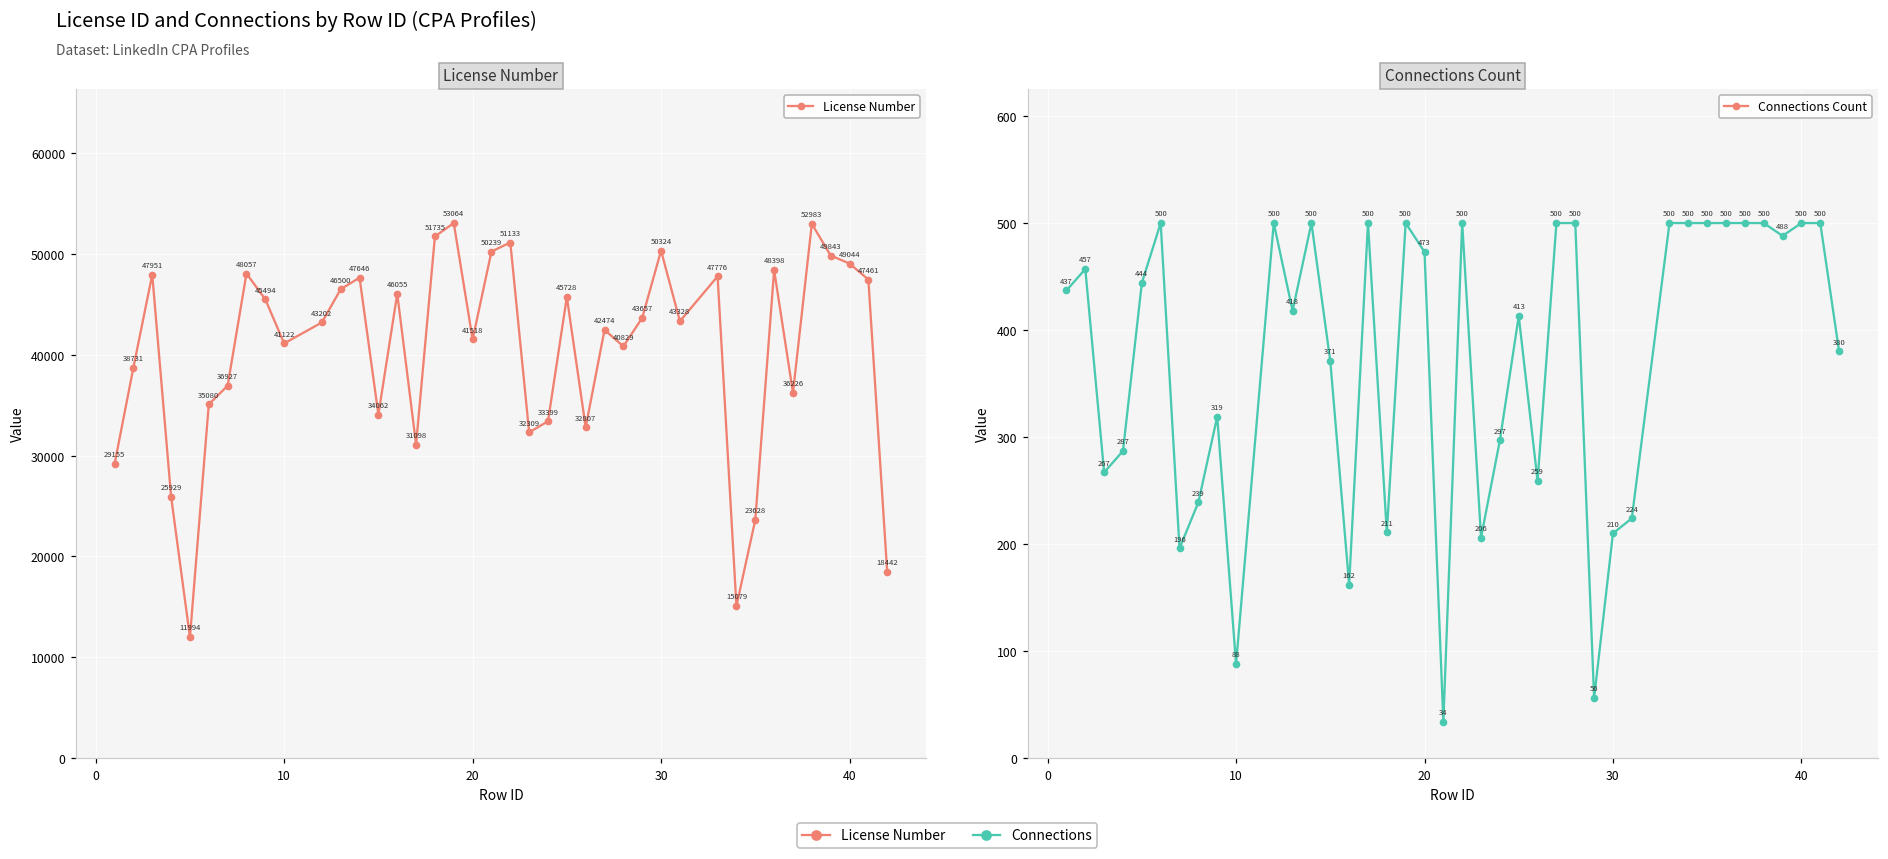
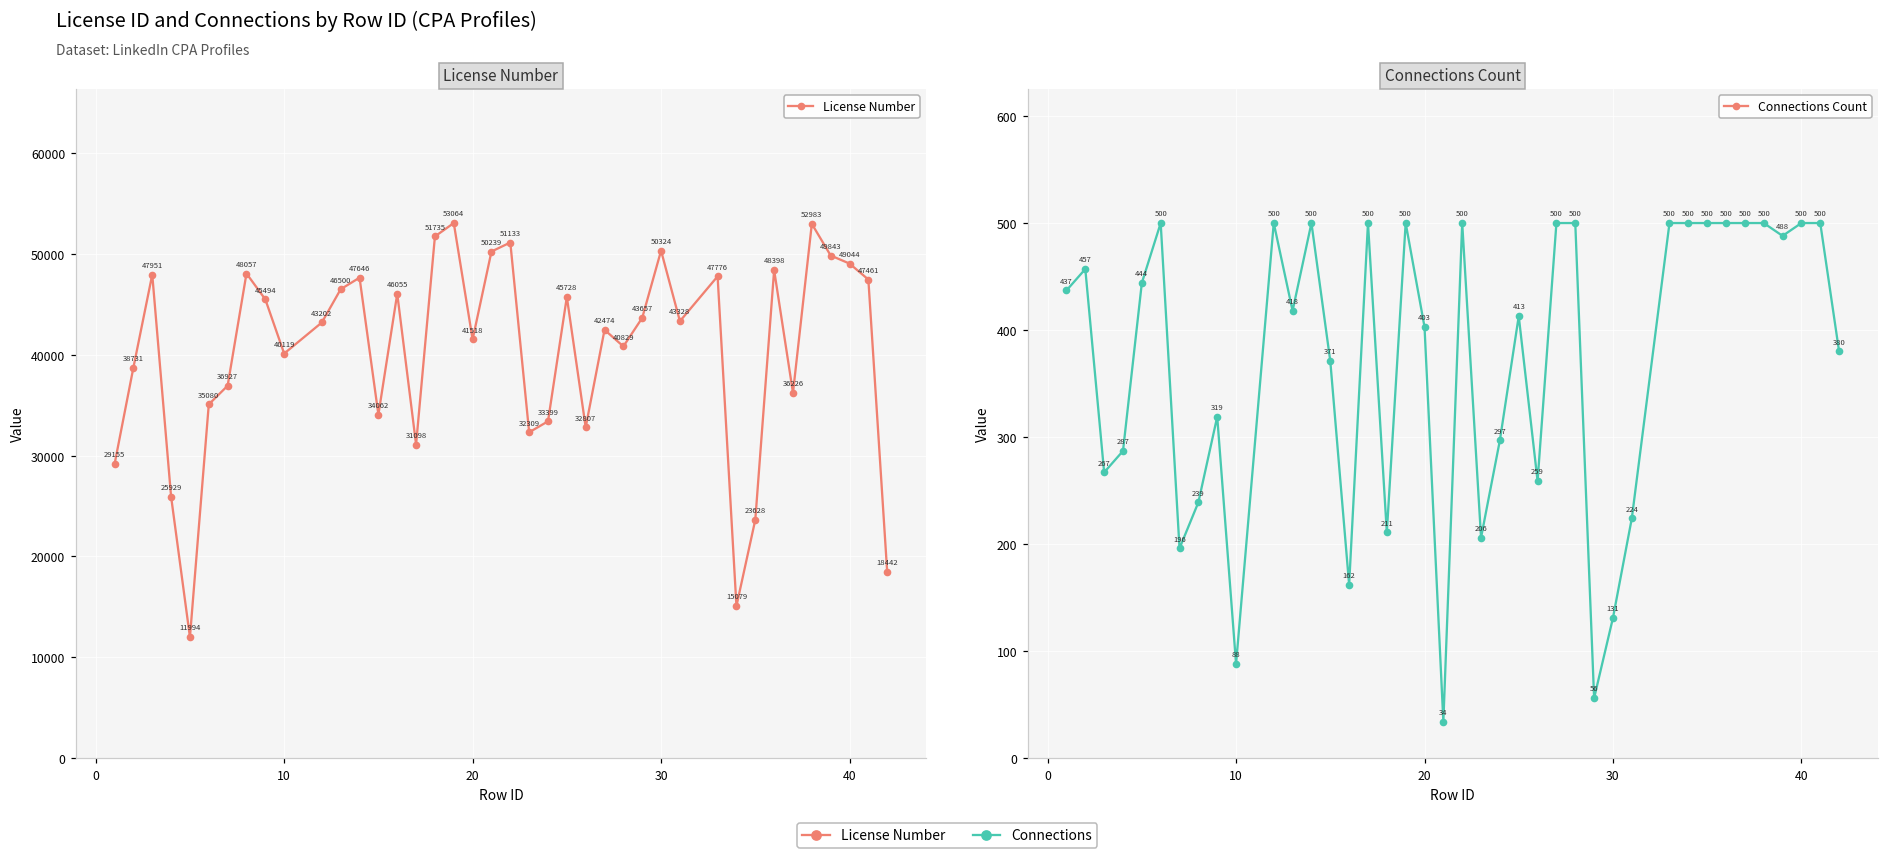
License Number, 10: 41122 -> 40119
Connections Count, 20: 473 -> 403
Connections Count, 30: 210 -> 131
